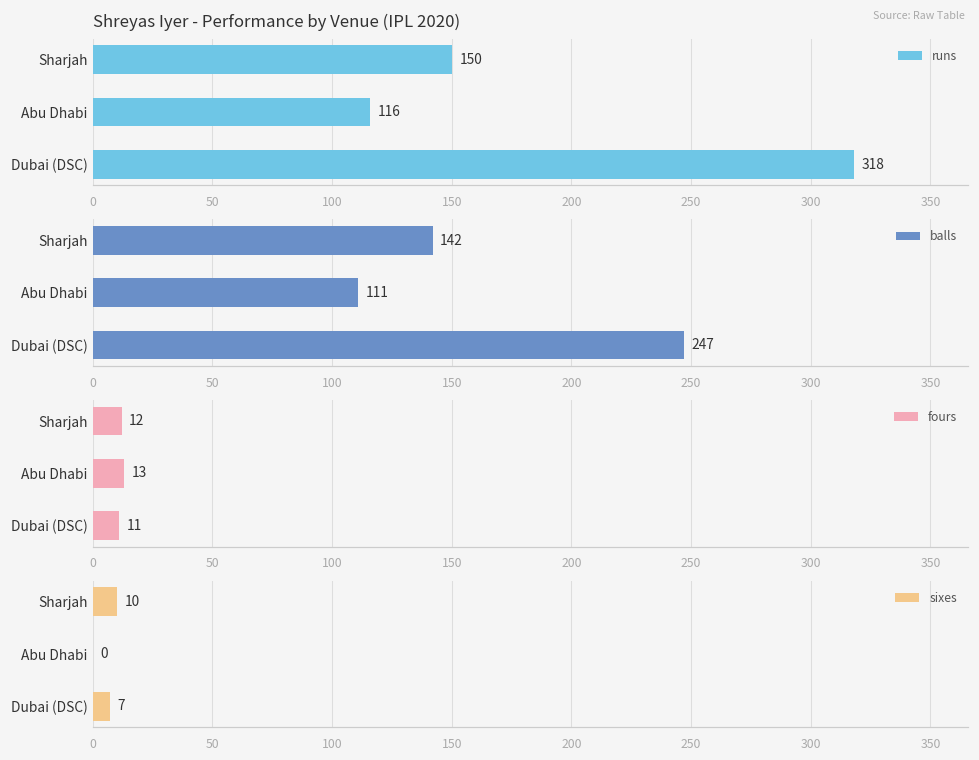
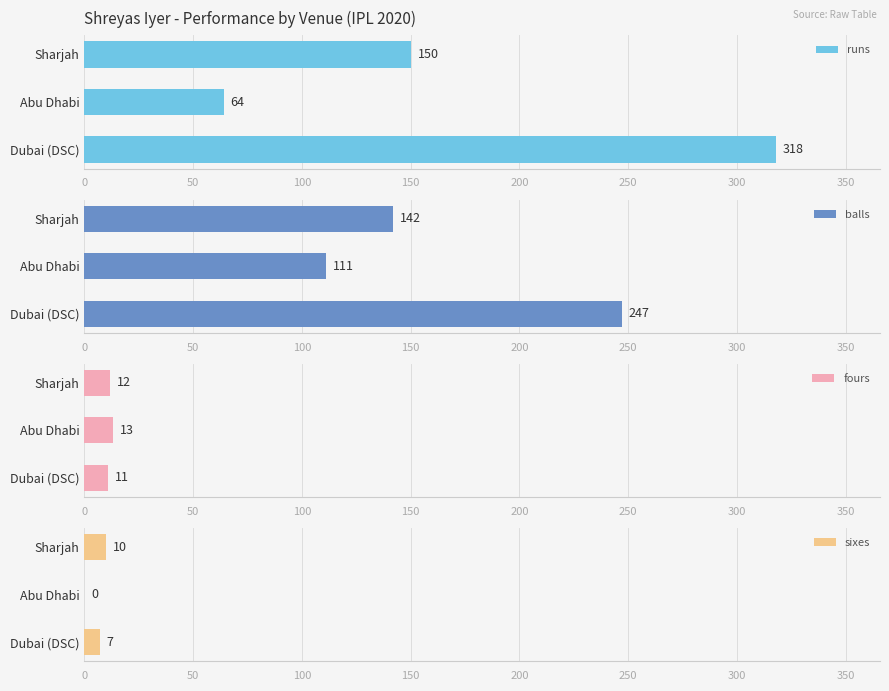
Shreyas Iyer - Performance by Venue (IPL 2020), Abu Dhabi: 116 -> 64
